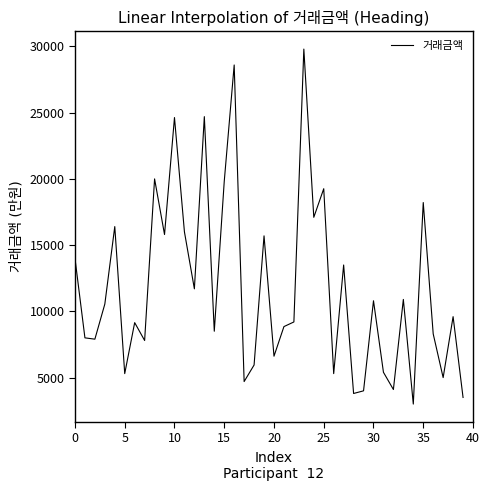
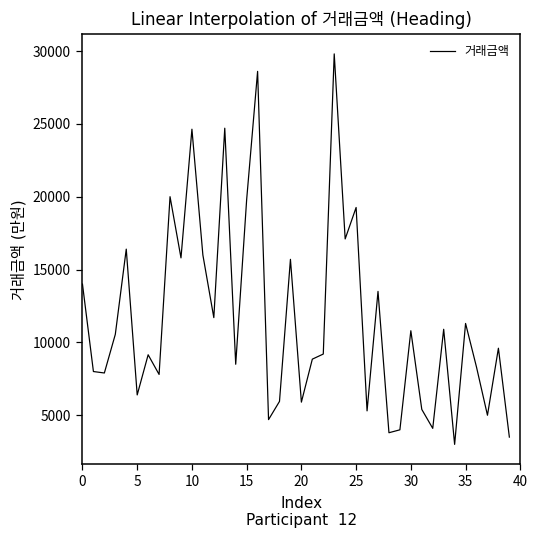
5: 5300 -> 6400
20: 6600 -> 5900
35: 18200 -> 11300
